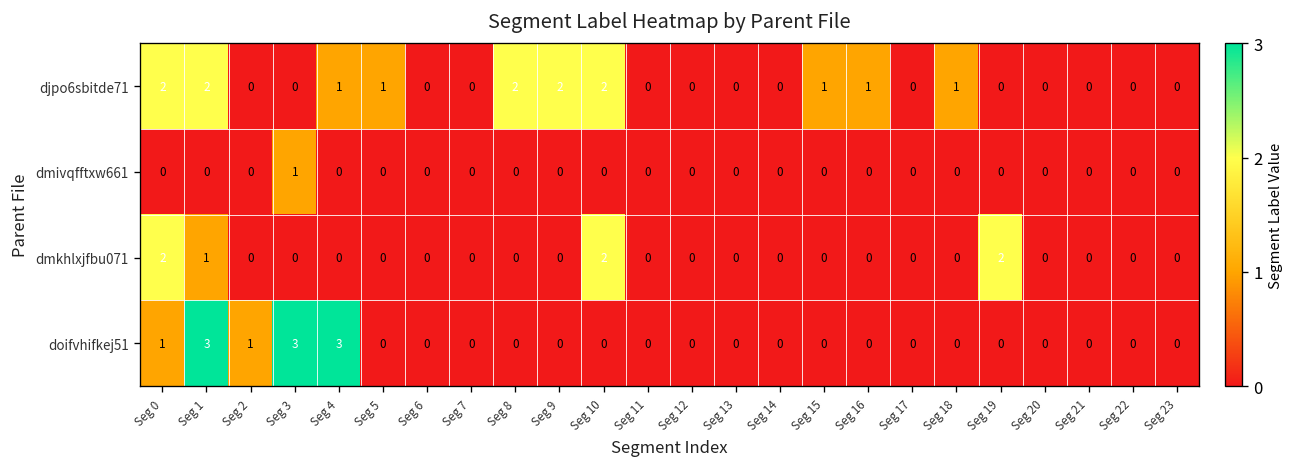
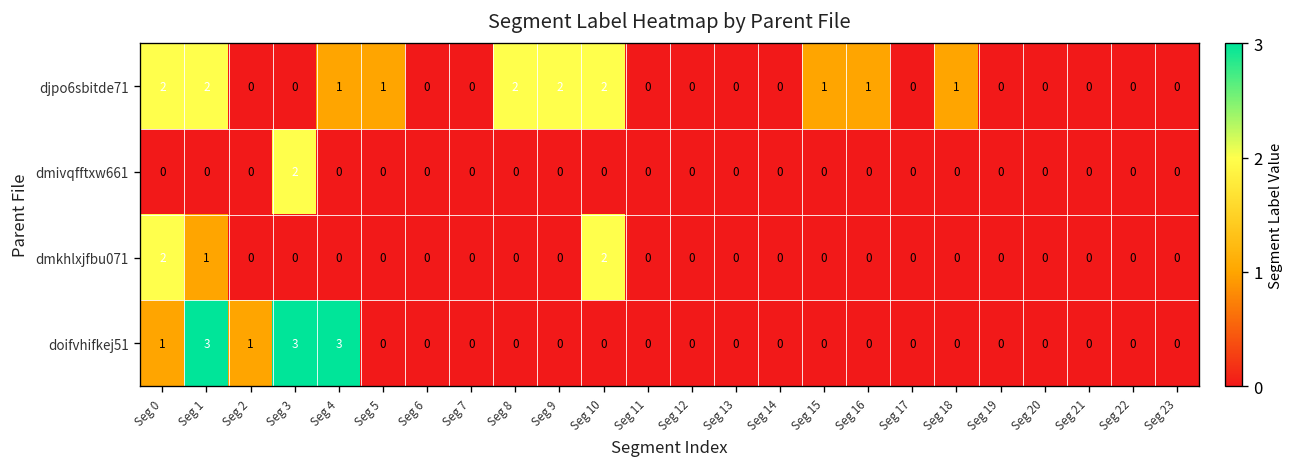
dmivqfftxw661, Seg 3: 1 -> 2
dmkhlxjfbu071, Seg 19: 2 -> 0
